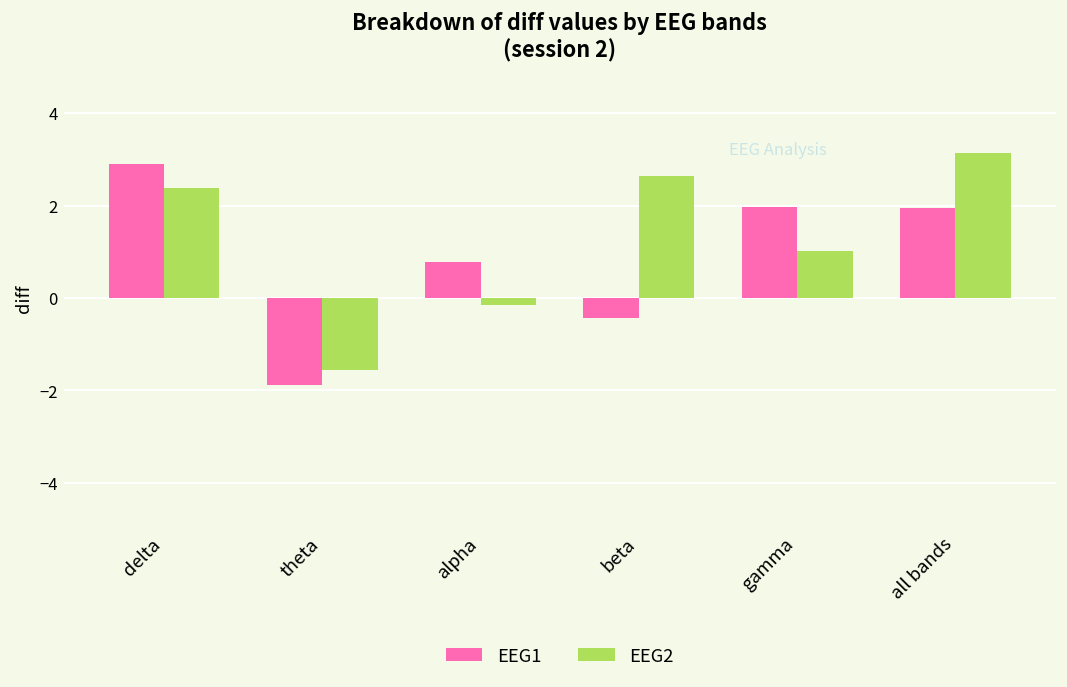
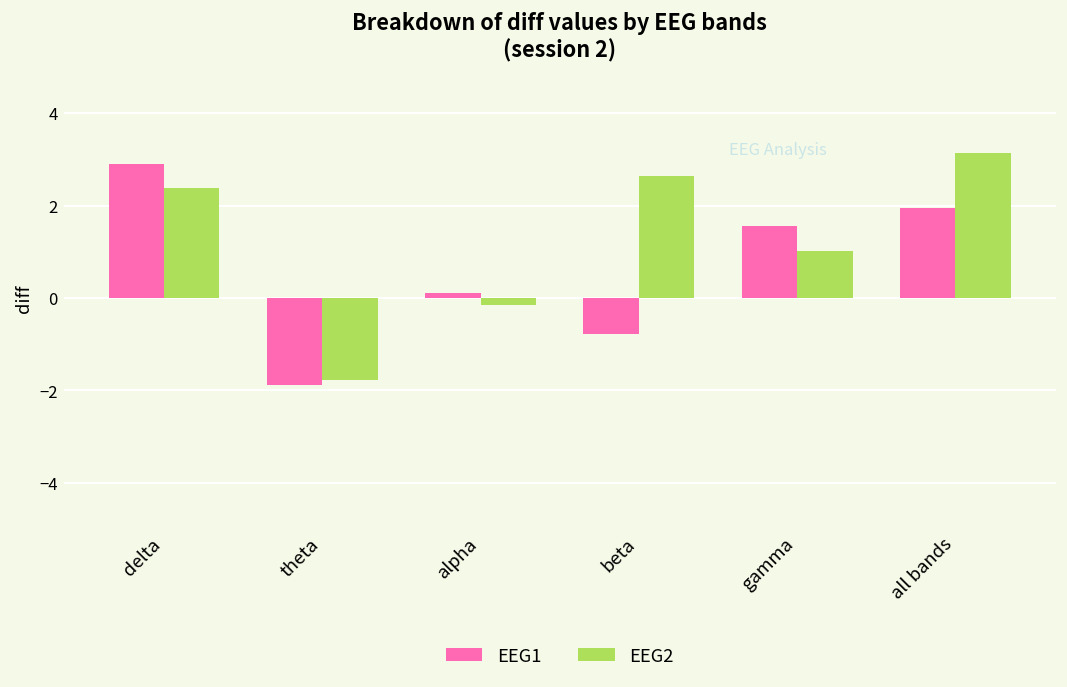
EEG2, theta: -1.6 -> -1.8
EEG1, alpha: 0.8 -> 0.1
EEG1, beta: -0.4 -> -0.8
EEG1, gamma: 2.0 -> 1.6
